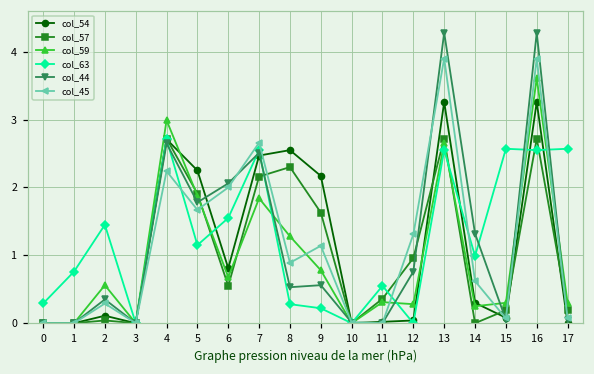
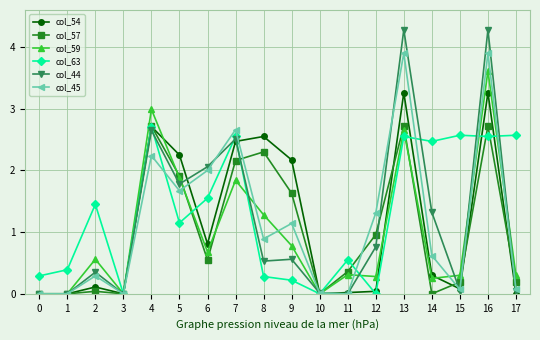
col_63, 1: 0.8 -> 0.4
col_63, 14: 1.0 -> 2.5
